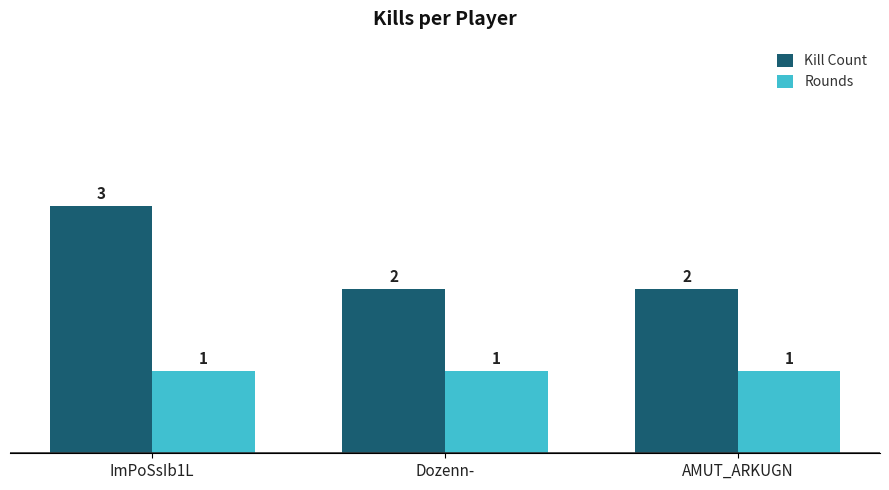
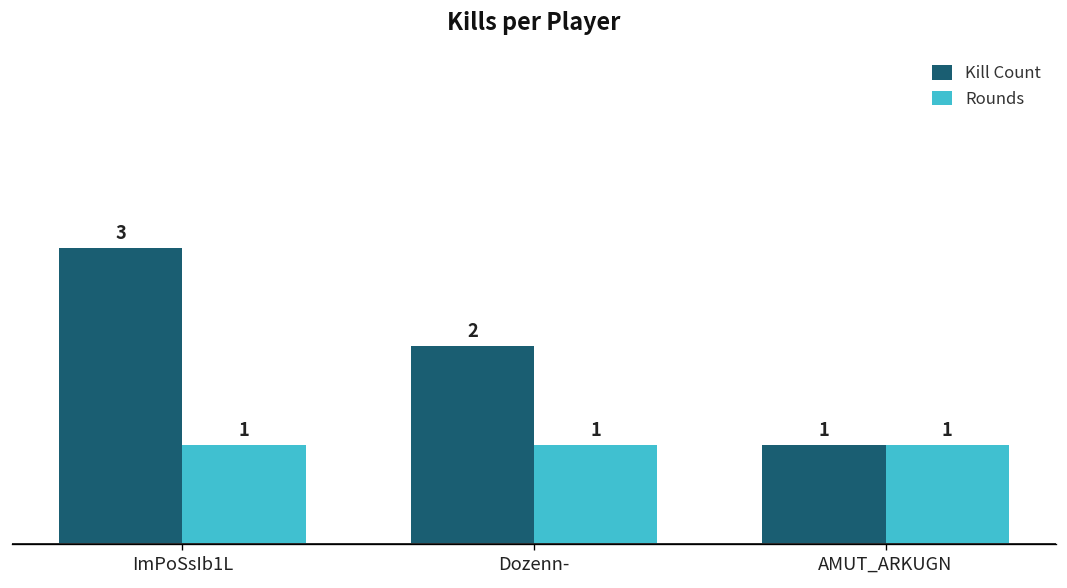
Kill Count, AMUT_ARKUGN: 2 -> 1
